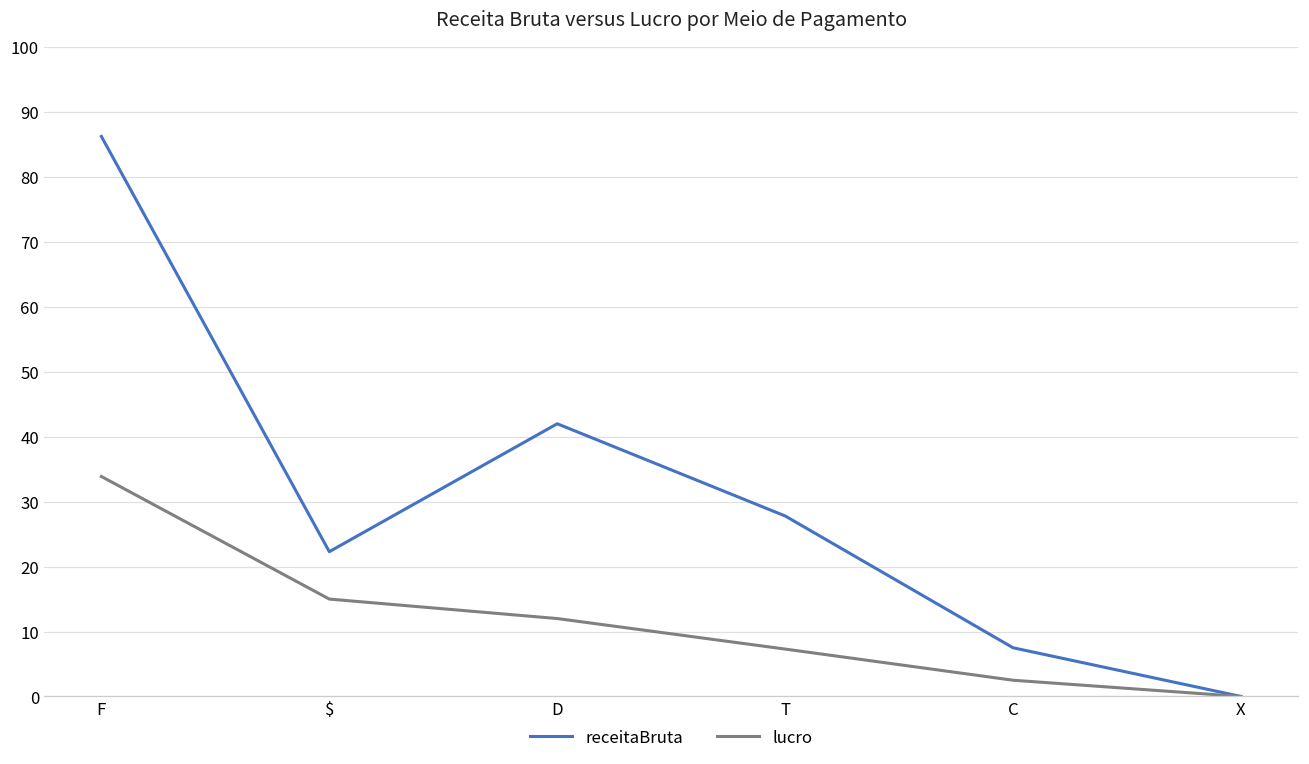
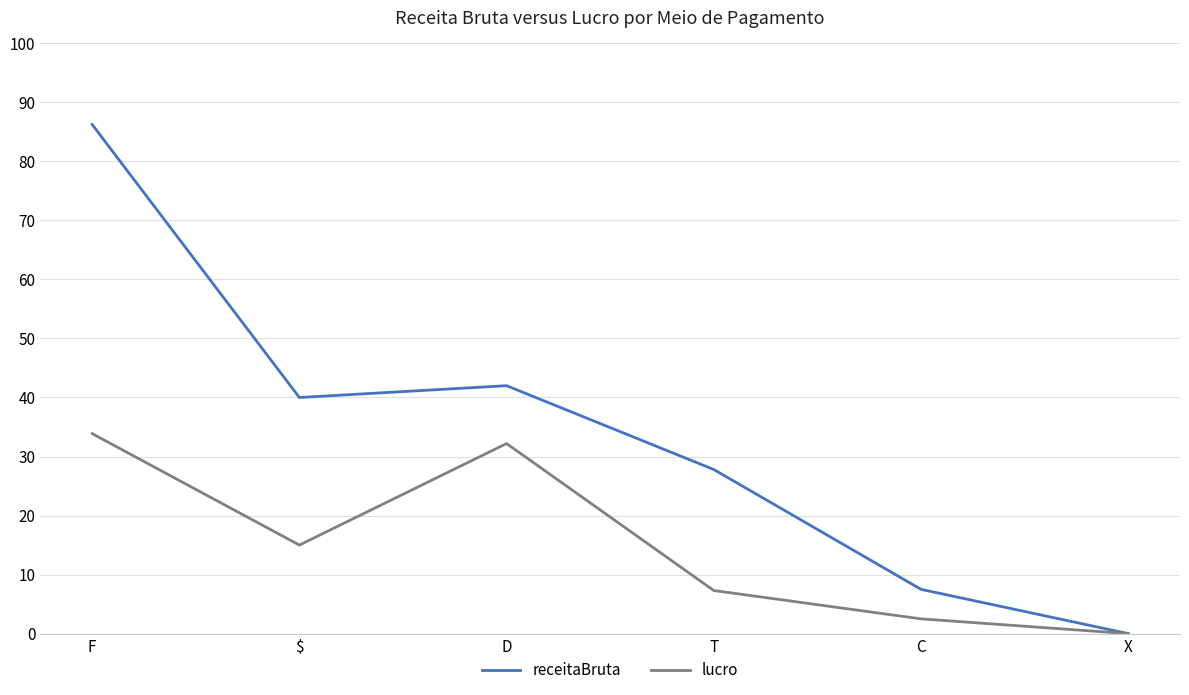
receitaBruta, $: 22 -> 40
lucro, D: 12 -> 32
